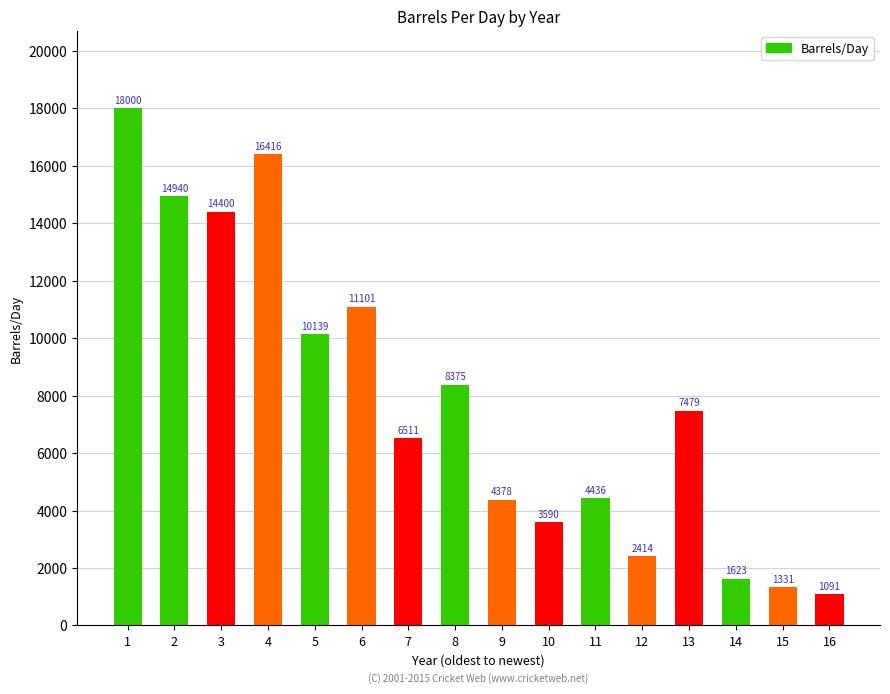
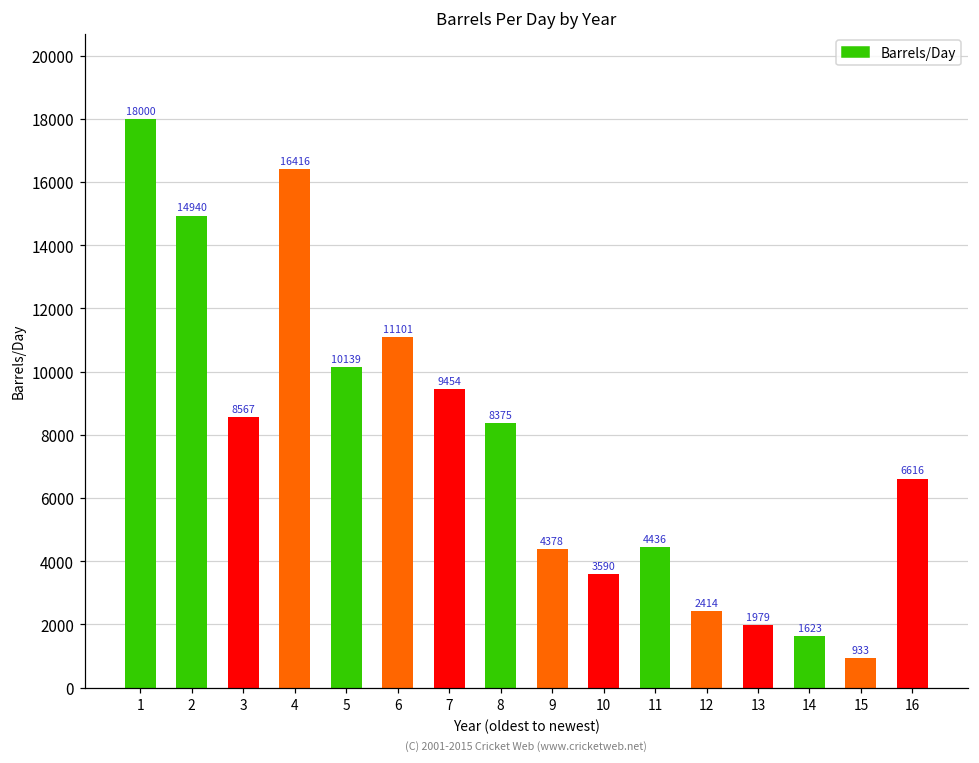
3: 14400 -> 8567
7: 6511 -> 9454
13: 7479 -> 1979
15: 1331 -> 933
16: 1091 -> 6616
